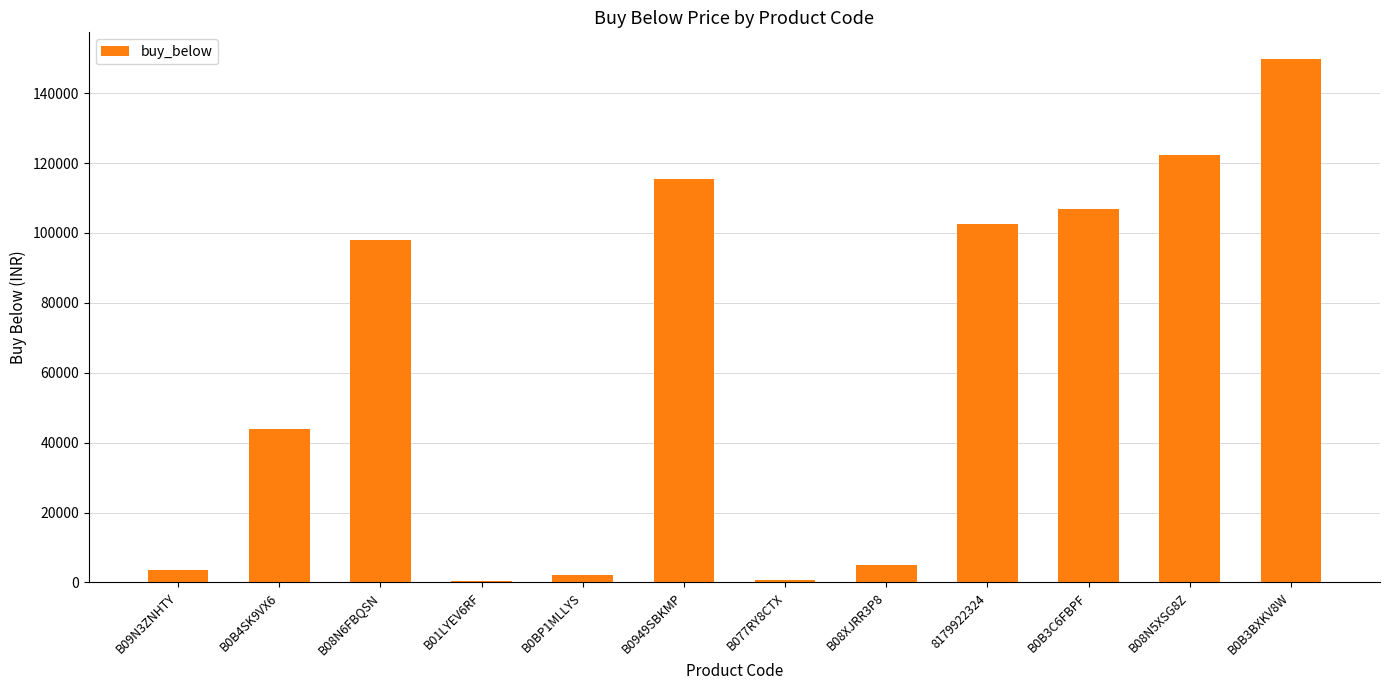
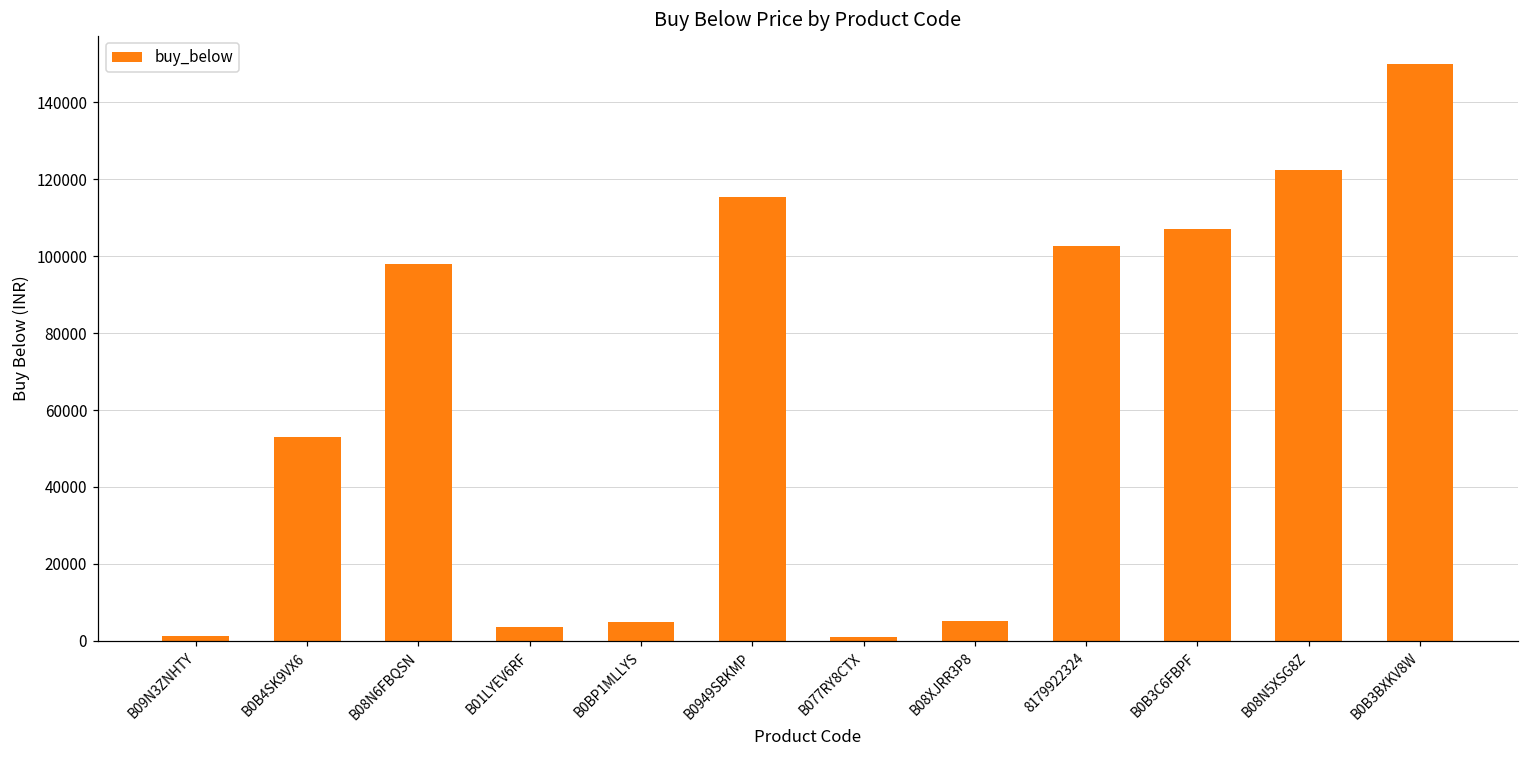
B09N3ZNHTY: 4000 -> 1000
B0B4SK9VX6: 44000 -> 53000
B01LYEV6RF: 0 -> 4000
B0BP1MLLYS: 2000 -> 5000
